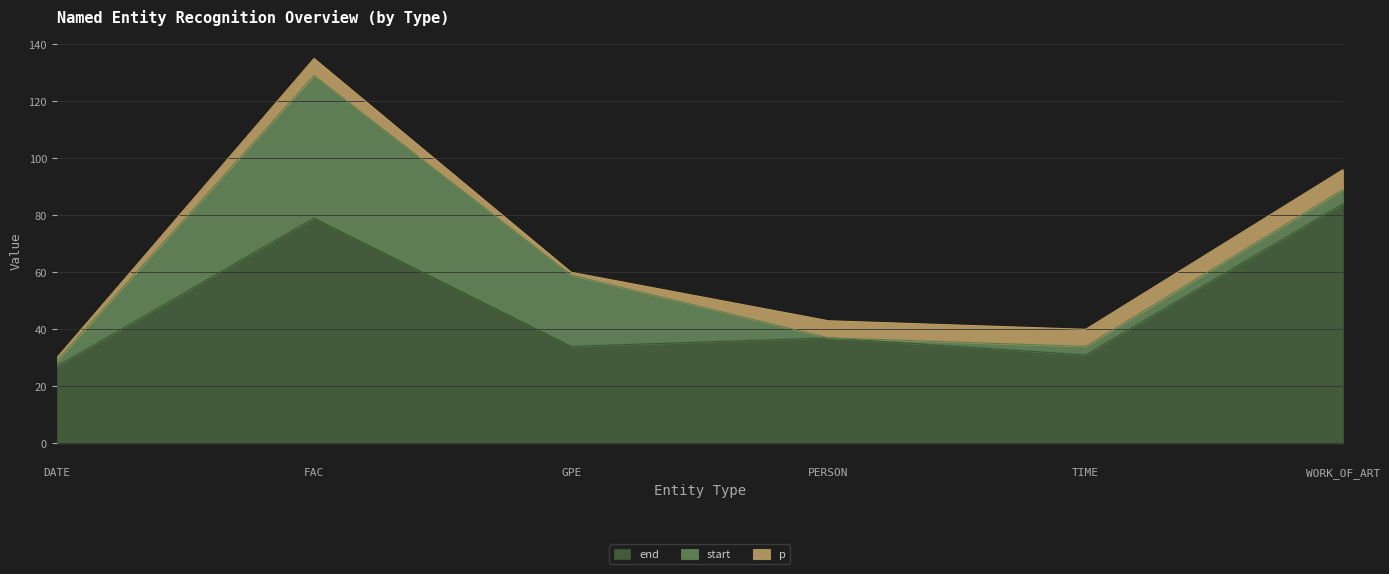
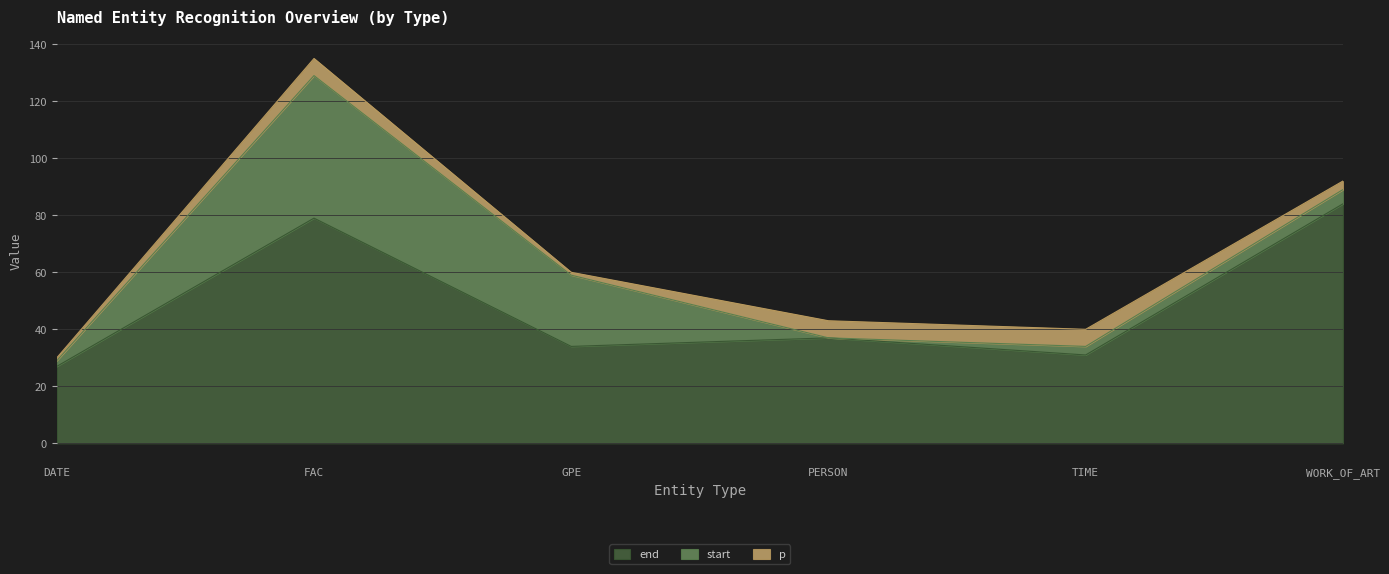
p, WORK_OF_ART: 7 -> 3
